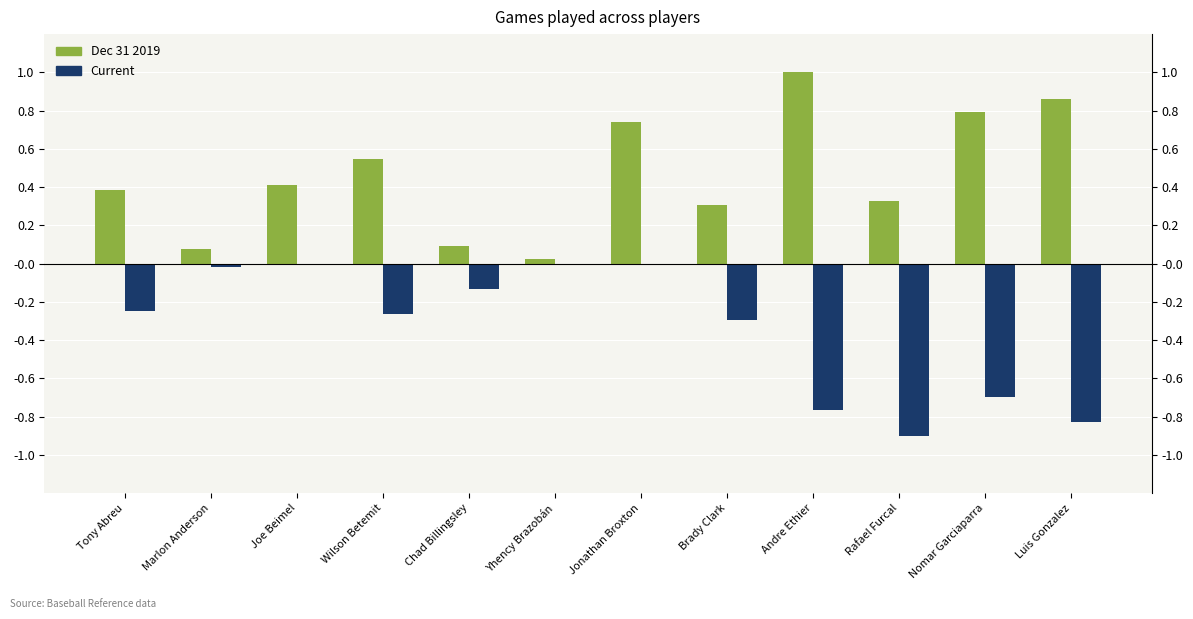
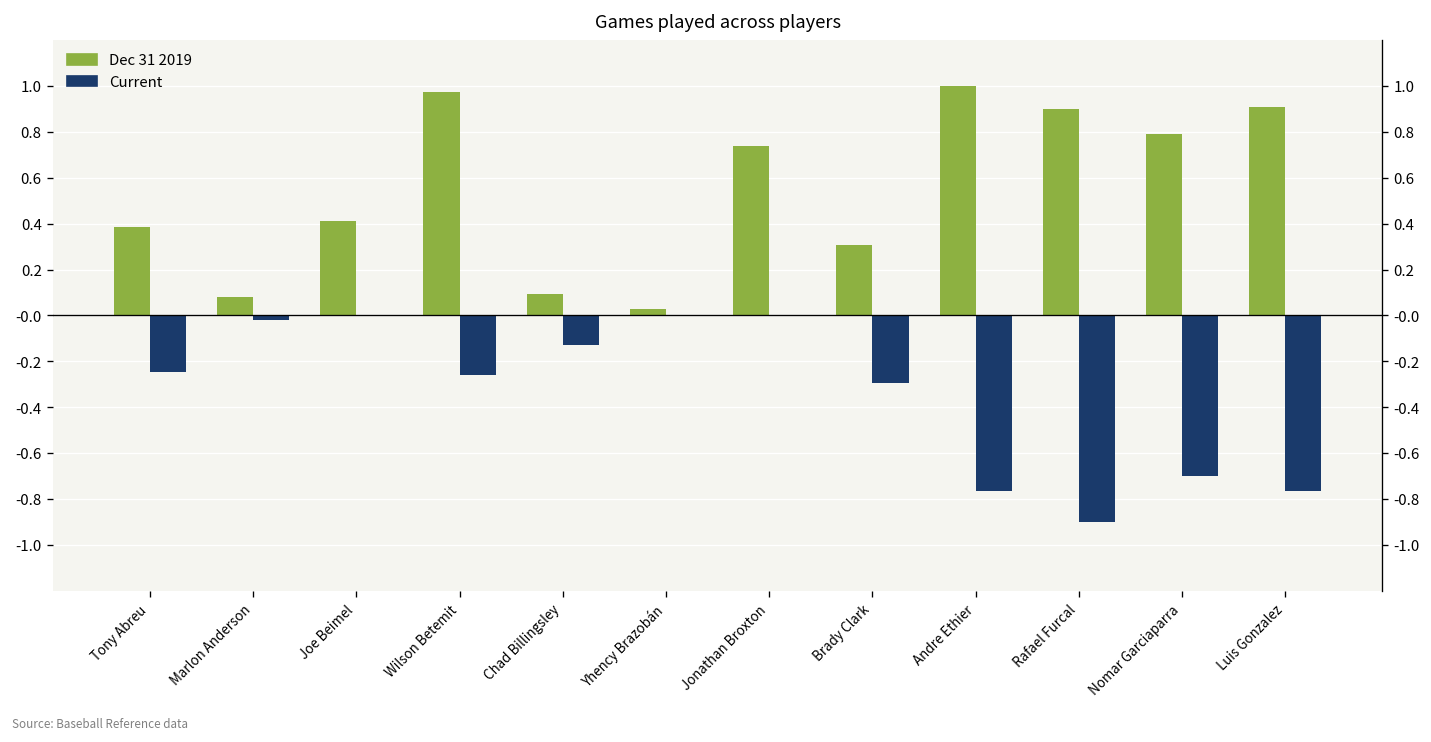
Dec 31 2019, Wilson Betemit: 0.55 -> 0.97
Dec 31 2019, Rafael Furcal: 0.33 -> 0.90
Dec 31 2019, Luis Gonzalez: 0.86 -> 0.91
Current, Luis Gonzalez: -0.83 -> -0.76
